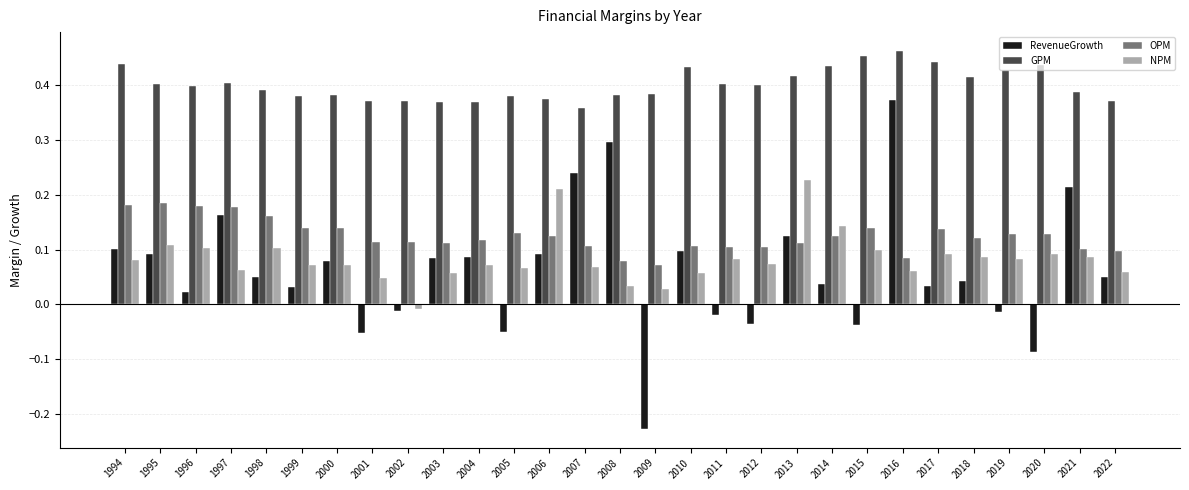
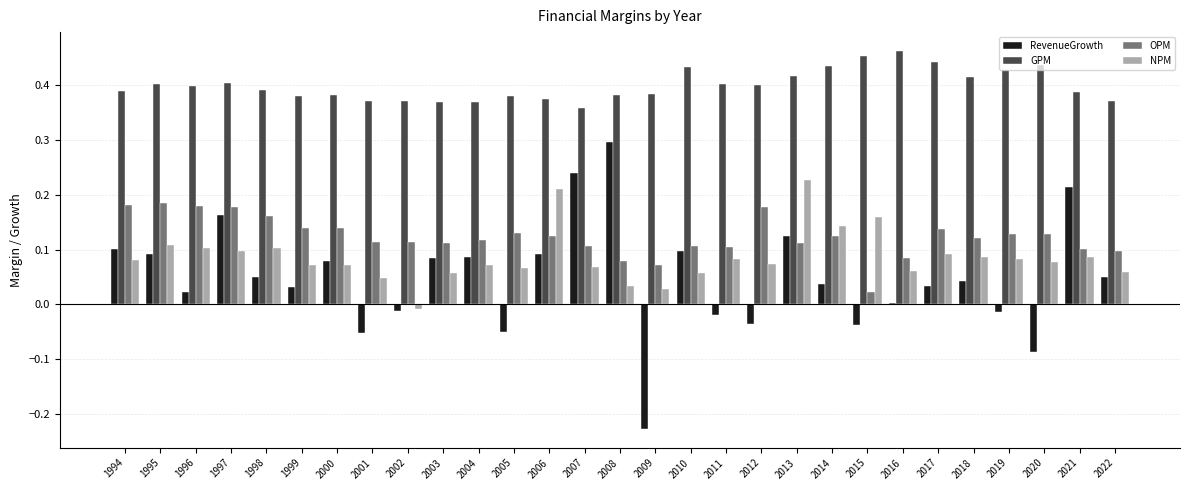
GPM, 1994: 0.44 -> 0.39
NPM, 1997: 0.06 -> 0.10
OPM, 2012: 0.10 -> 0.18
OPM, 2015: 0.14 -> 0.02
NPM, 2015: 0.10 -> 0.16
RevenueGrowth, 2016: 0.37 -> 0.00
NPM, 2020: 0.09 -> 0.08
